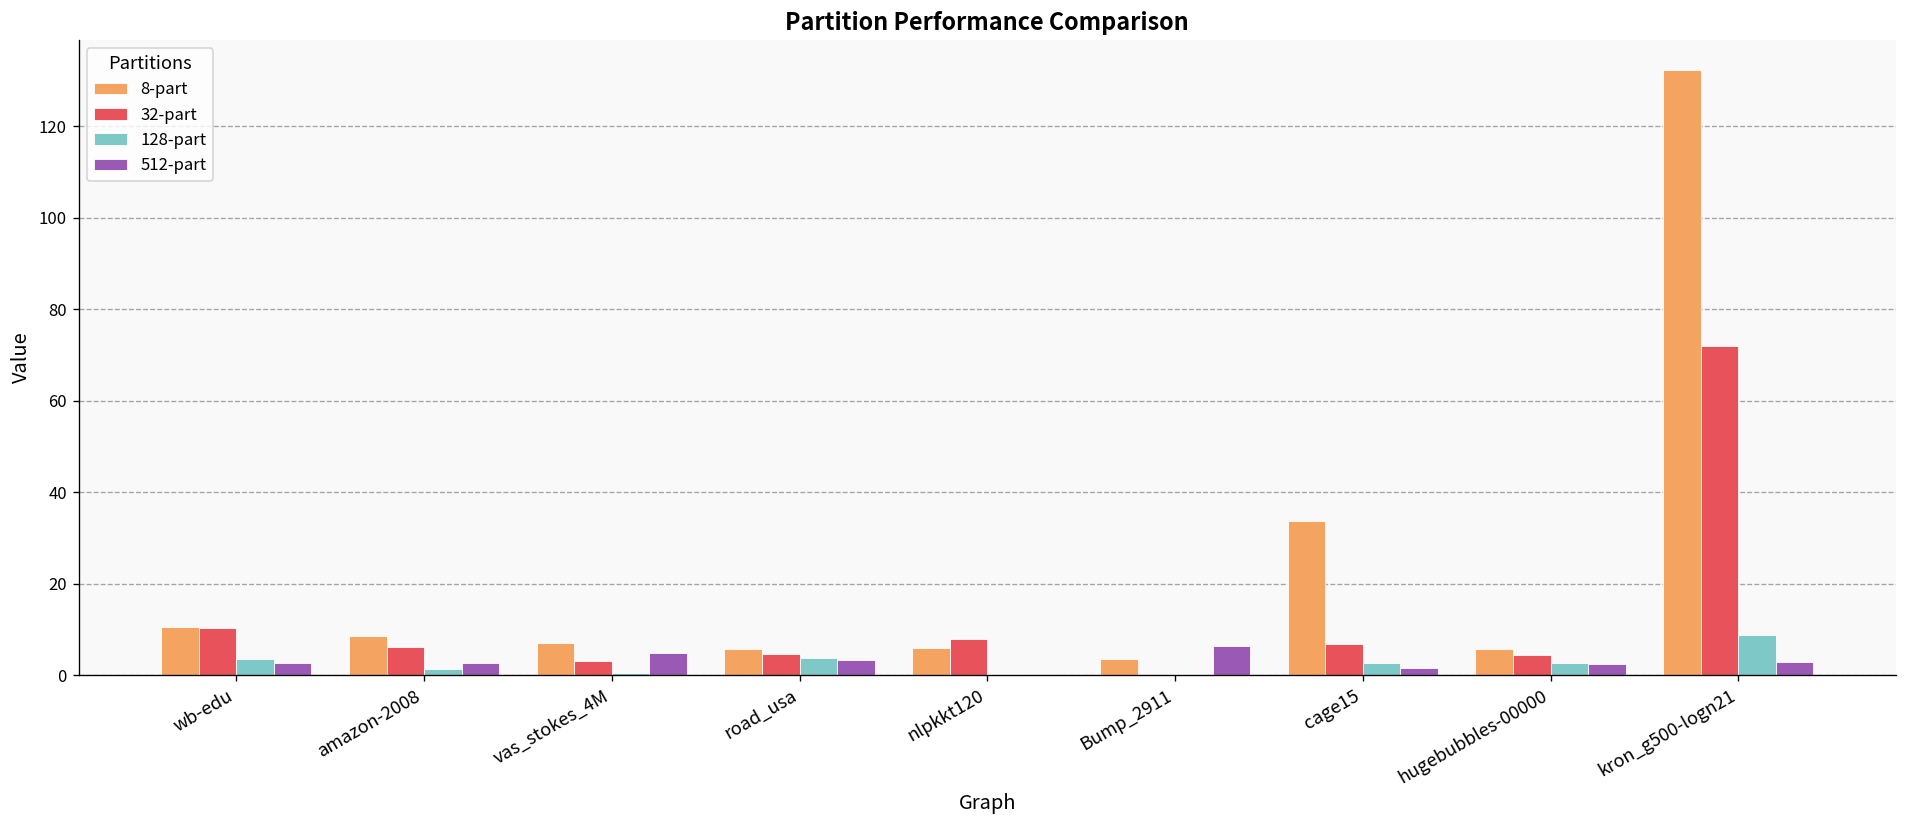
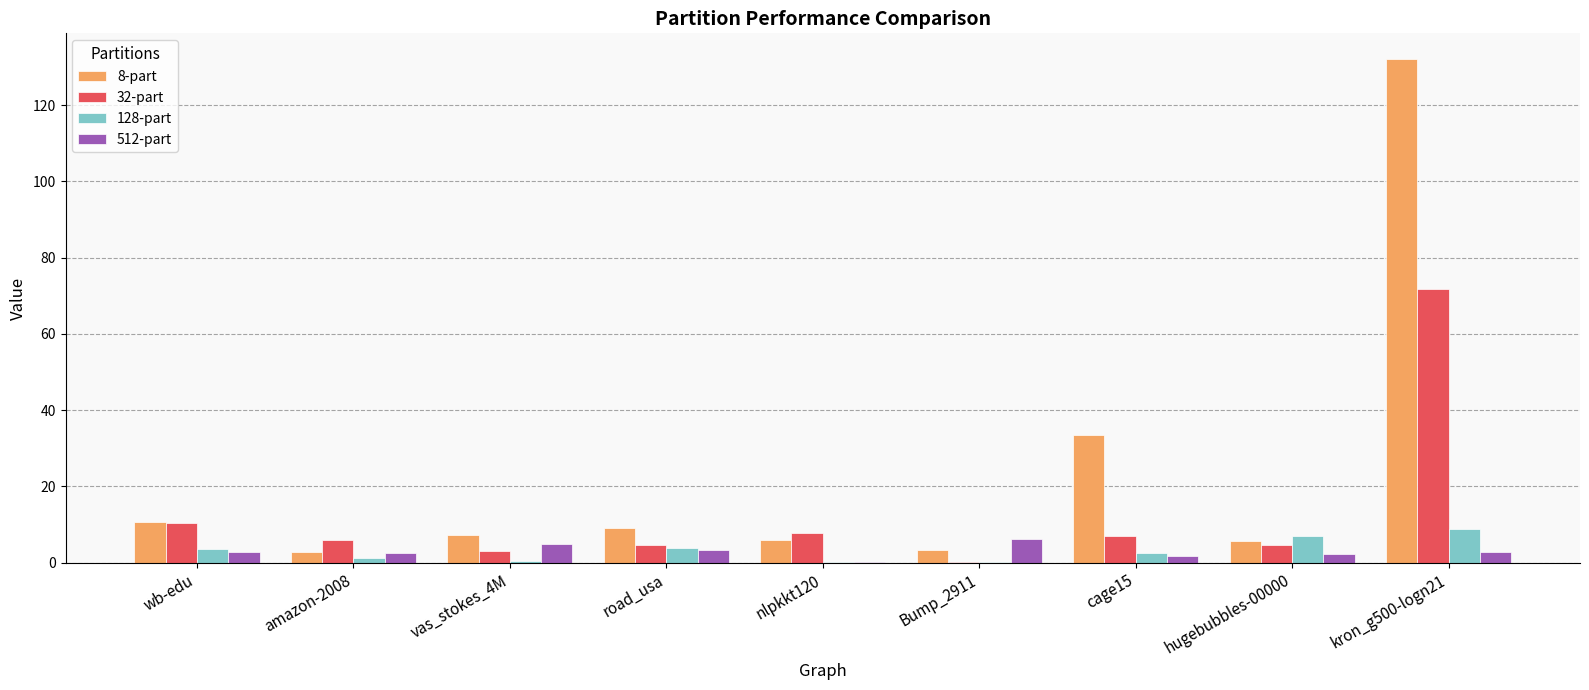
8-part, amazon-2008: 9 -> 3
8-part, road_usa: 6 -> 9
128-part, hugebubbles-00000: 3 -> 7
